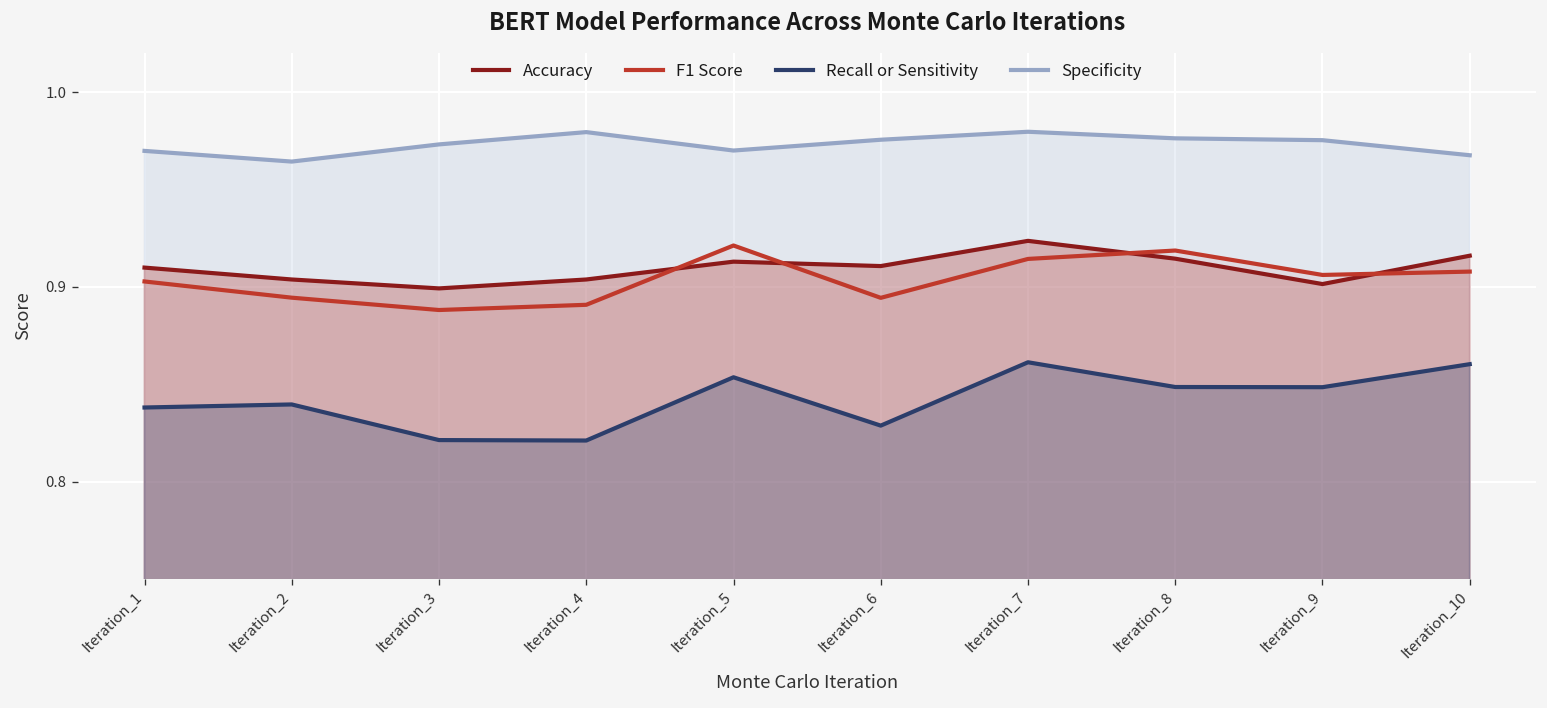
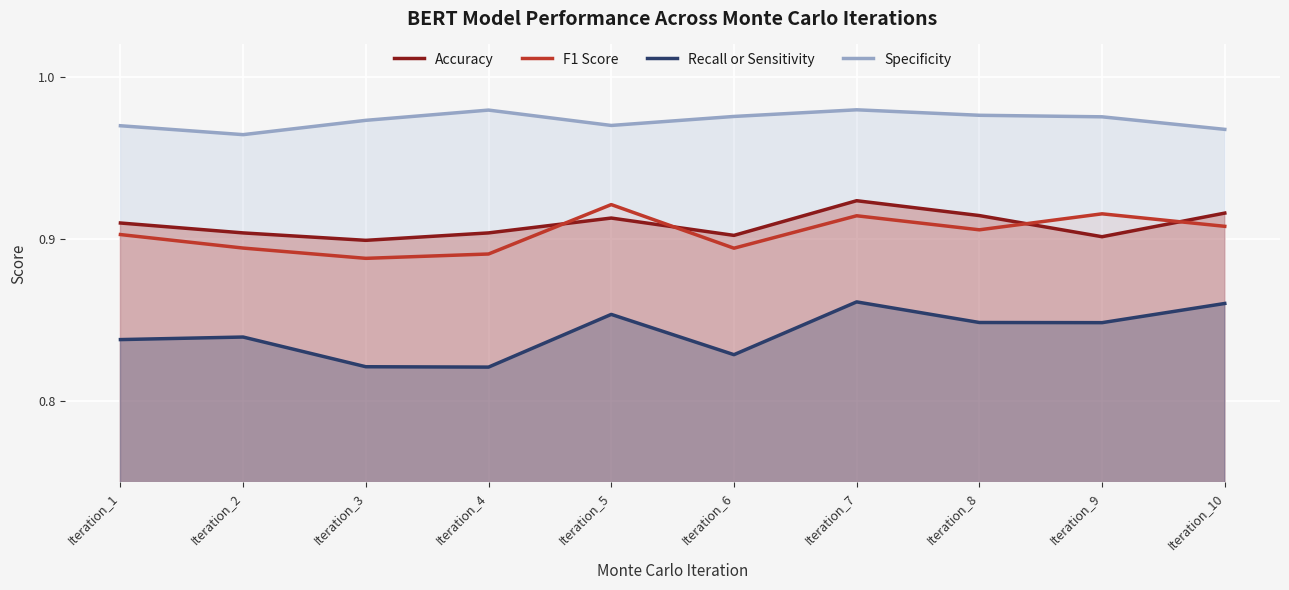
Accuracy, Iteration_6: 0.911 -> 0.902
F1 Score, Iteration_8: 0.919 -> 0.906
F1 Score, Iteration_9: 0.906 -> 0.916
